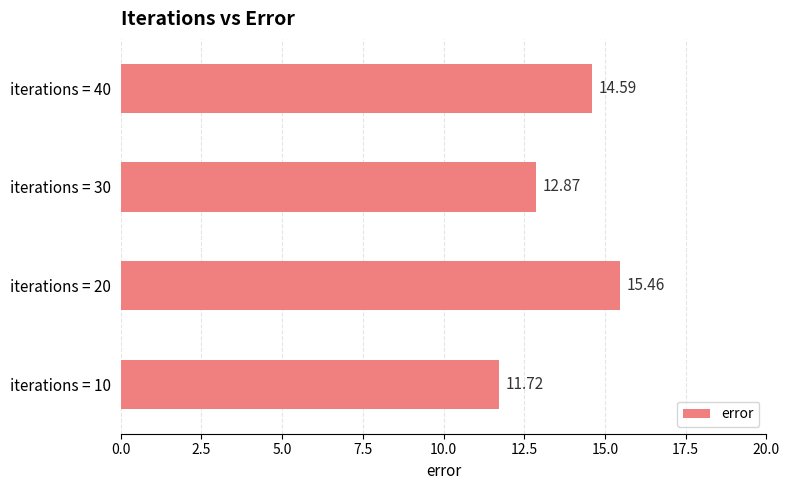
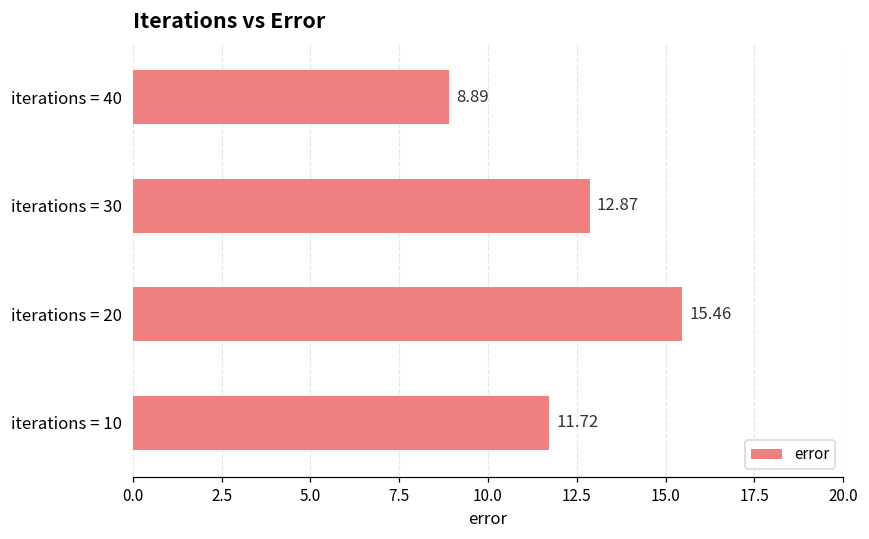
iterations = 40: 14.59 -> 8.89
